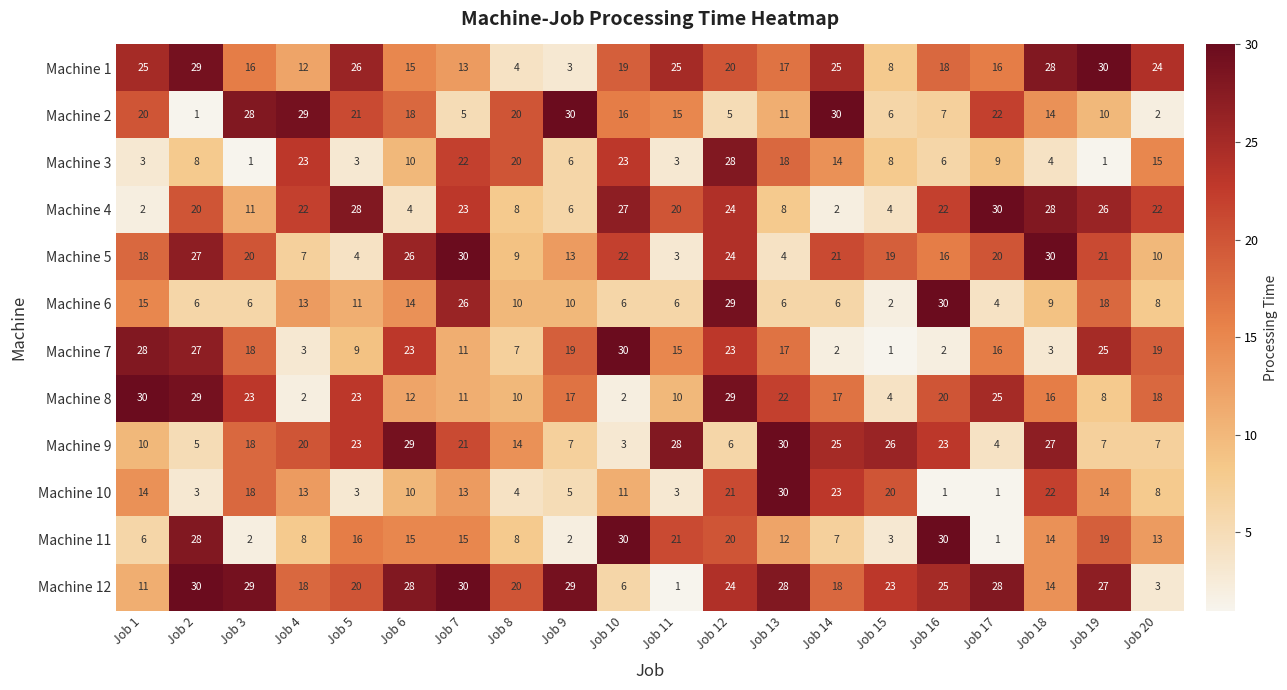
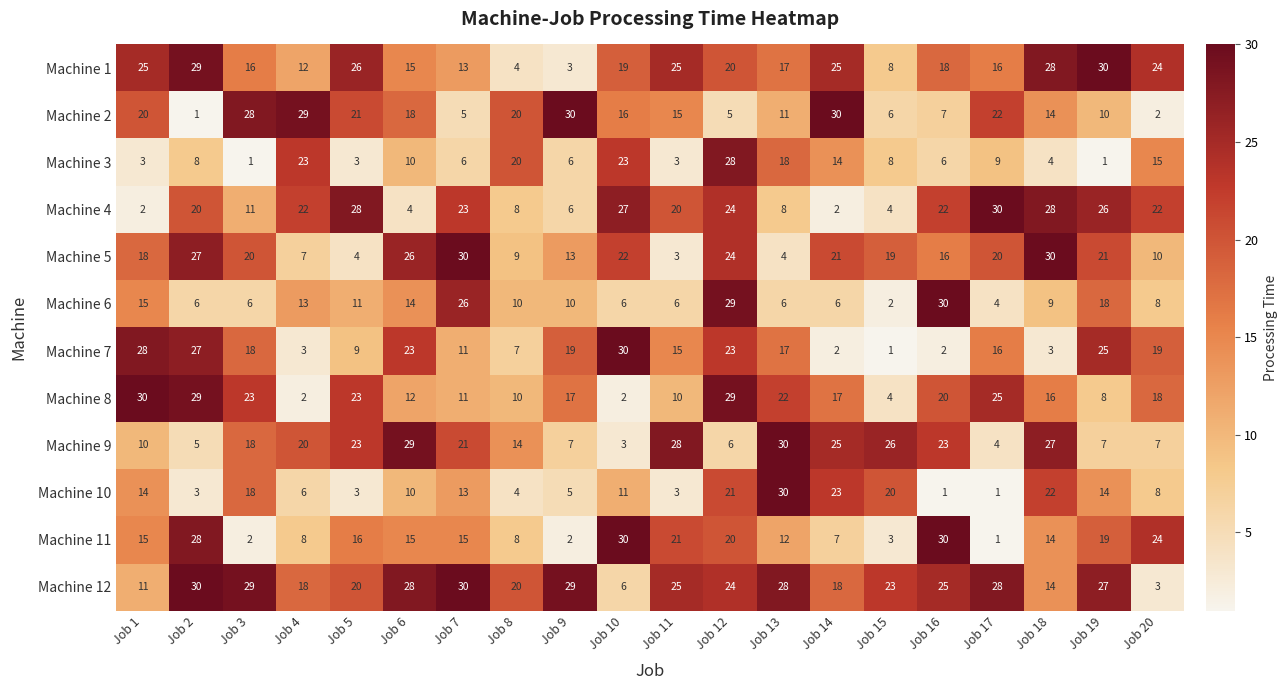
Machine 3, Job 7: 22 -> 6
Machine 10, Job 4: 13 -> 6
Machine 11, Job 1: 6 -> 15
Machine 11, Job 20: 13 -> 24
Machine 12, Job 11: 1 -> 25
